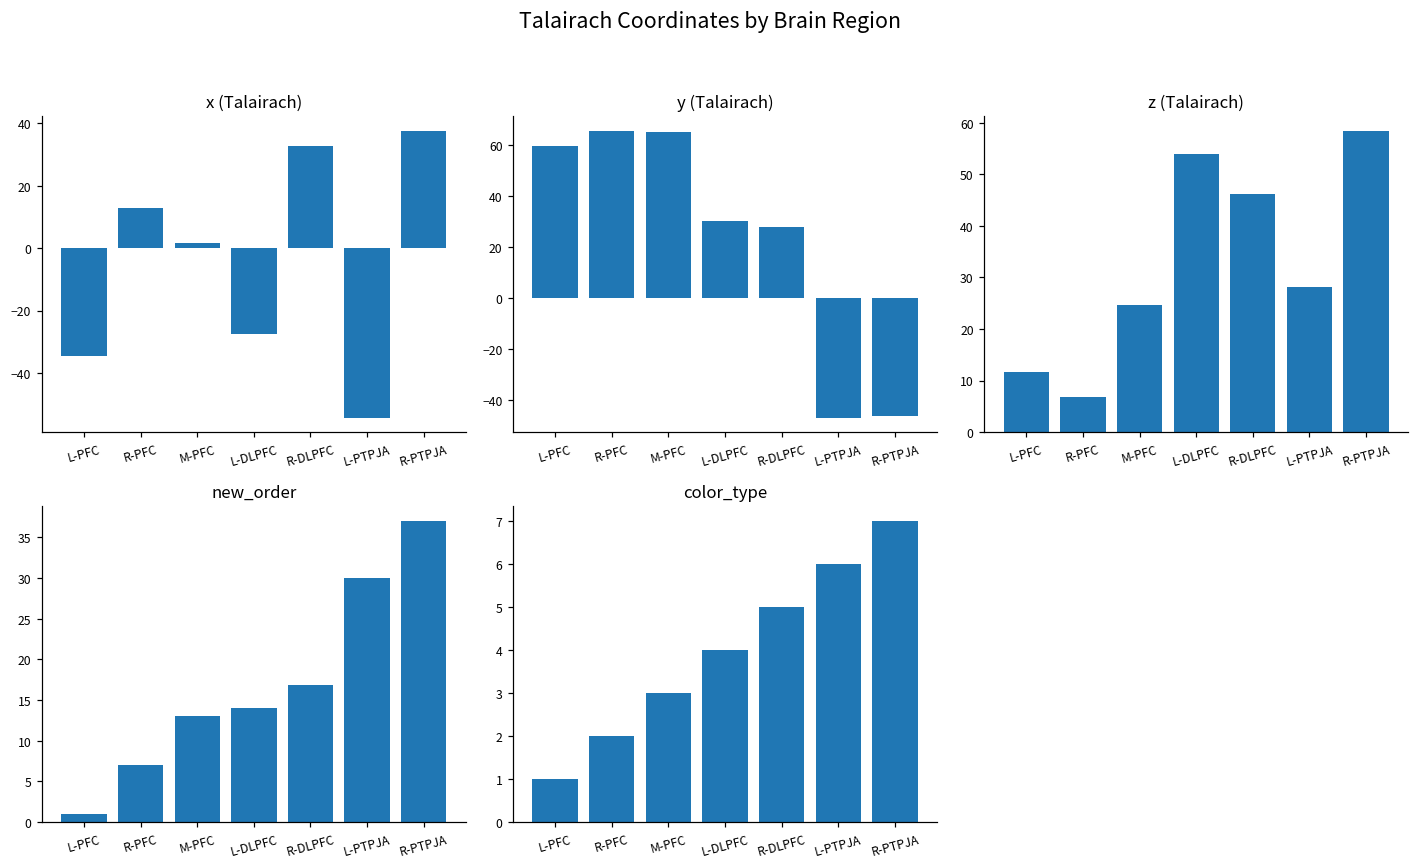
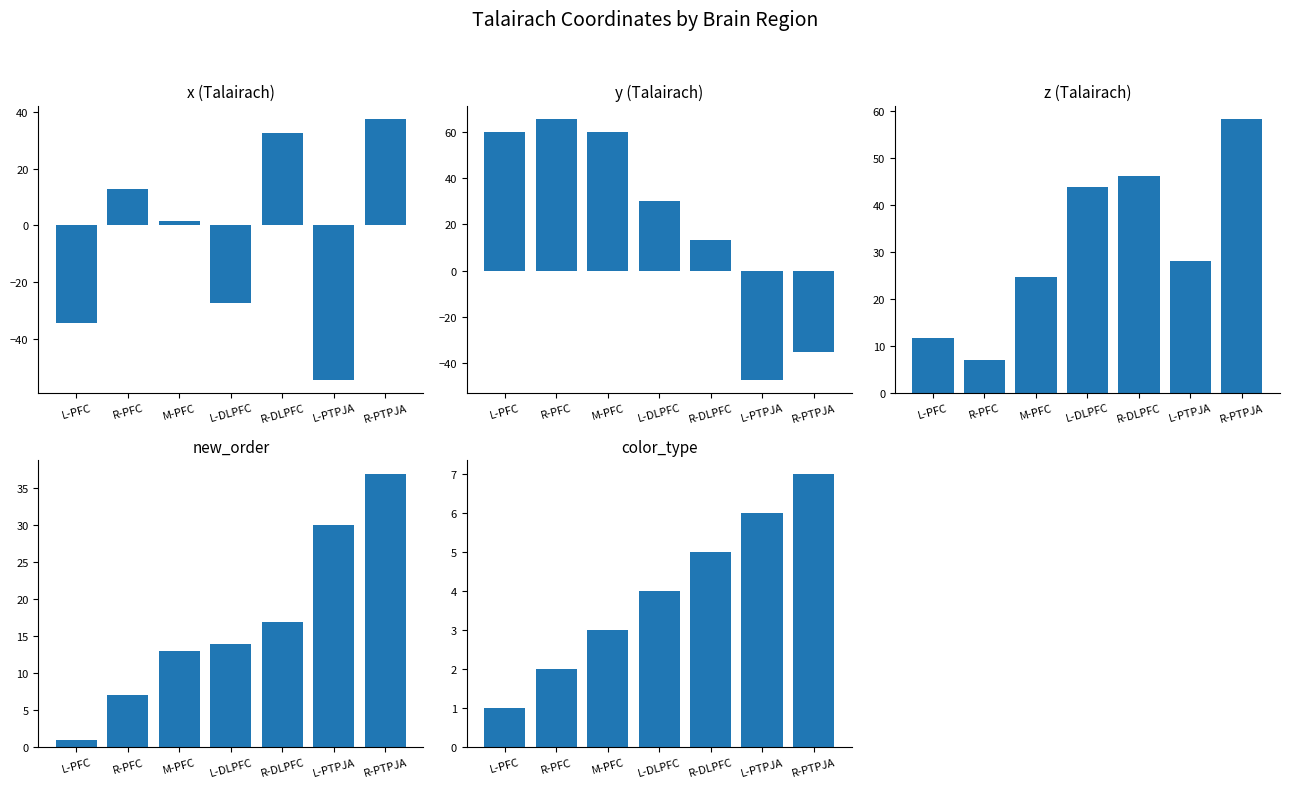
y (Talairach), M-PFC: 65 -> 60
y (Talairach), R-DLPFC: 28 -> 13
y (Talairach), R-PTPJA: -46 -> -35
z (Talairach), L-DLPFC: 54 -> 44
